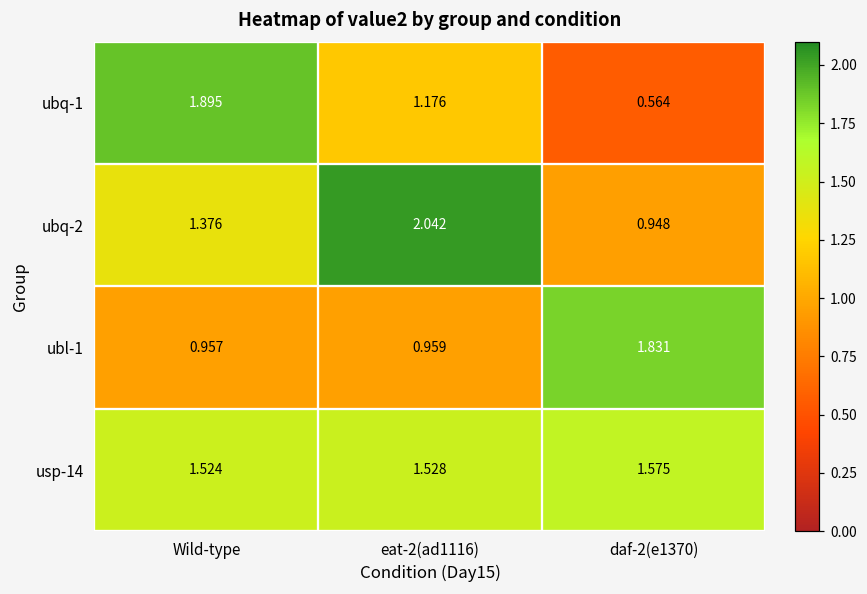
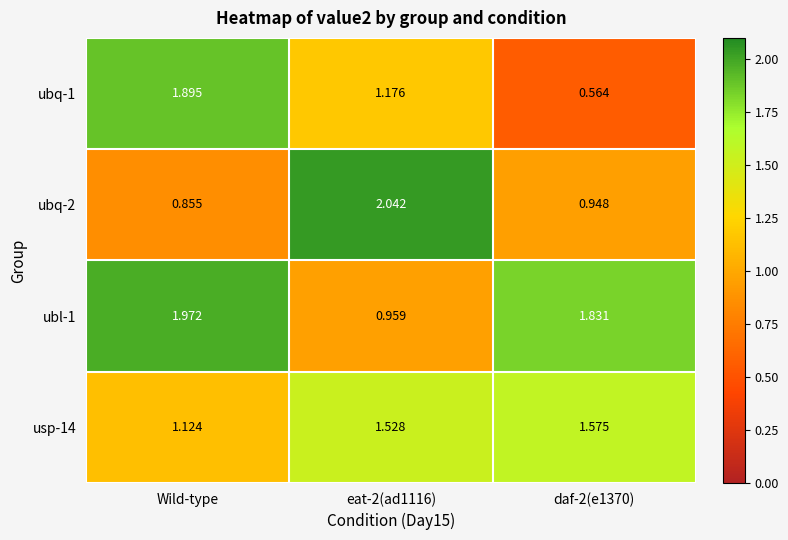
ubq-2, Wild-type: 1.376 -> 0.855
ubl-1, Wild-type: 0.957 -> 1.972
usp-14, Wild-type: 1.524 -> 1.124
